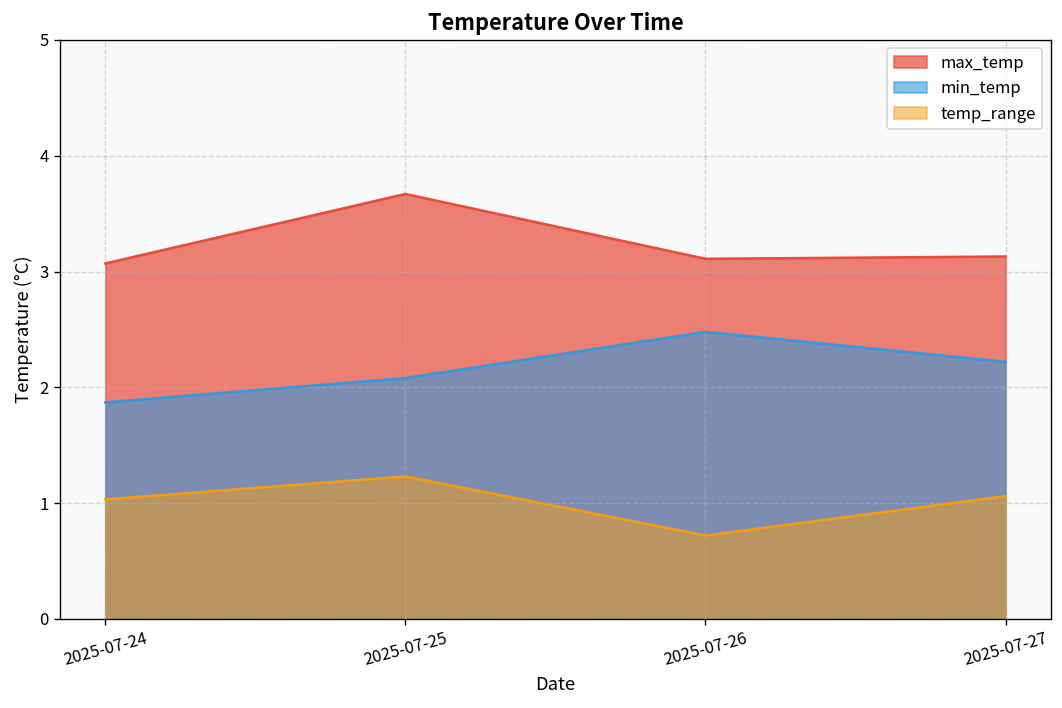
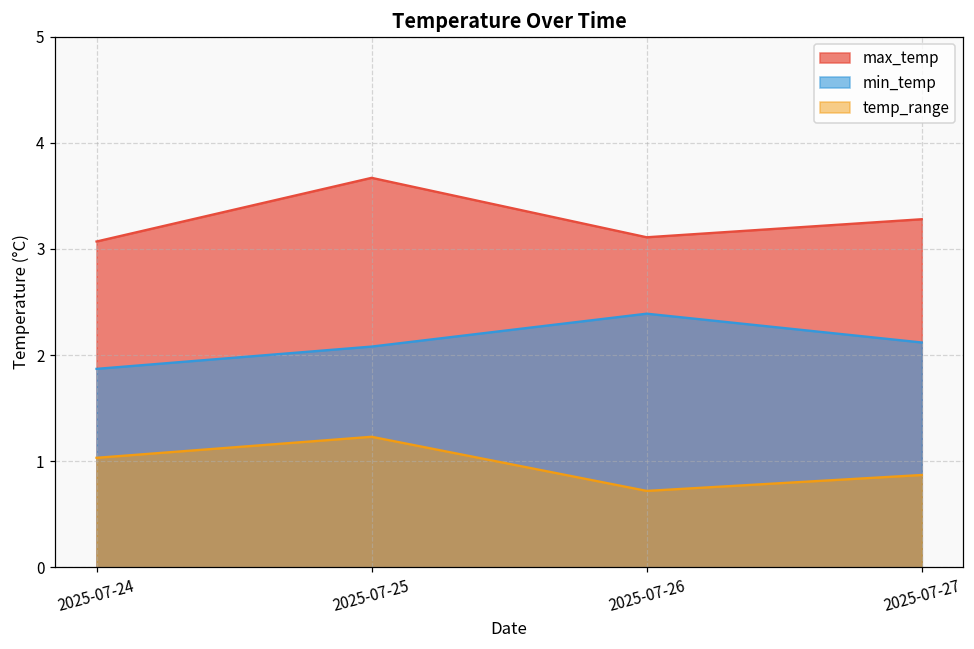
min_temp, 2025-07-26: 2.5 -> 2.4
max_temp, 2025-07-27: 3.1 -> 3.3
min_temp, 2025-07-27: 2.2 -> 2.1
temp_range, 2025-07-27: 1.1 -> 0.9
